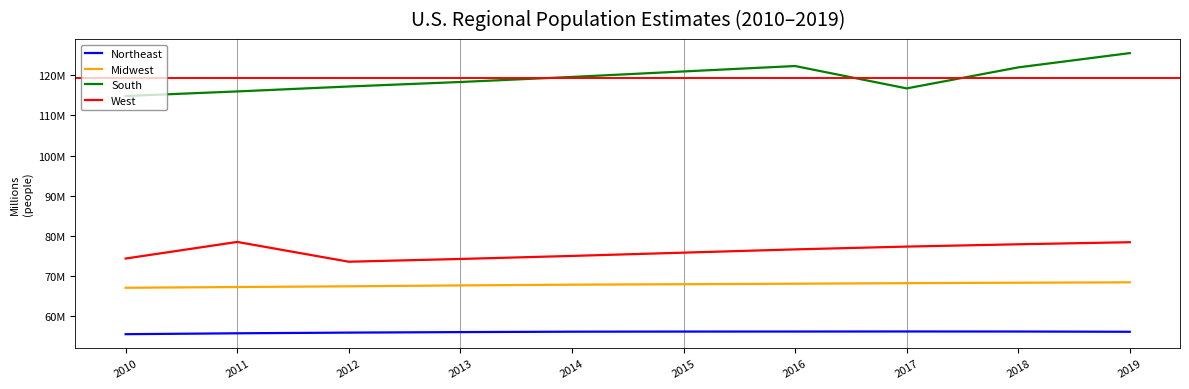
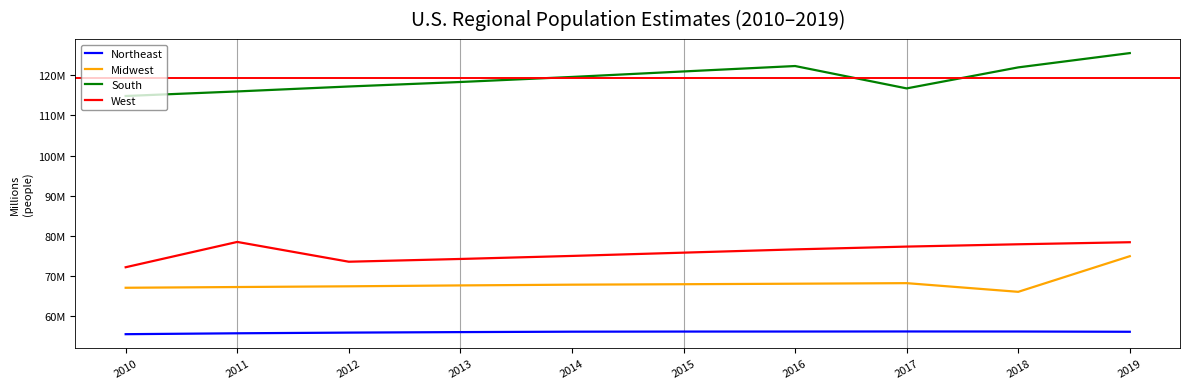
West, 2010: 74000000 -> 72000000
Midwest, 2018: 68000000 -> 66000000
Midwest, 2019: 68000000 -> 75000000
